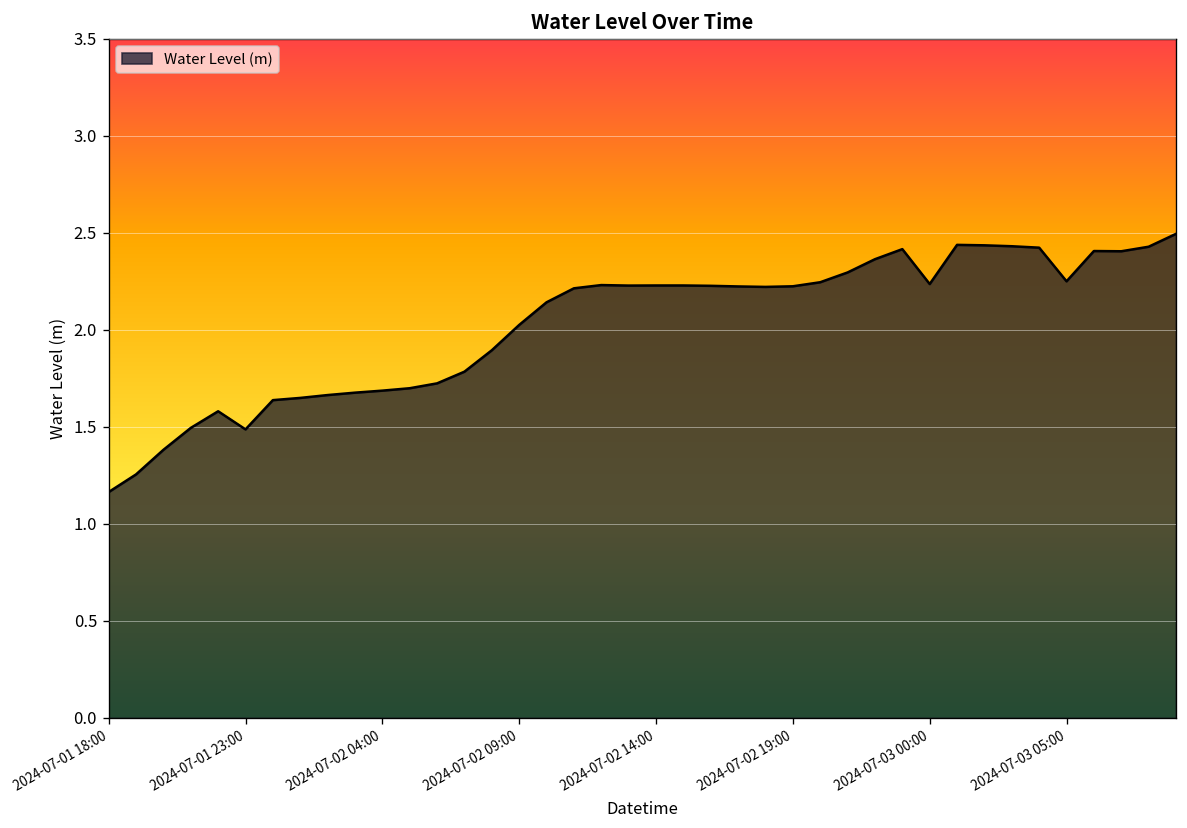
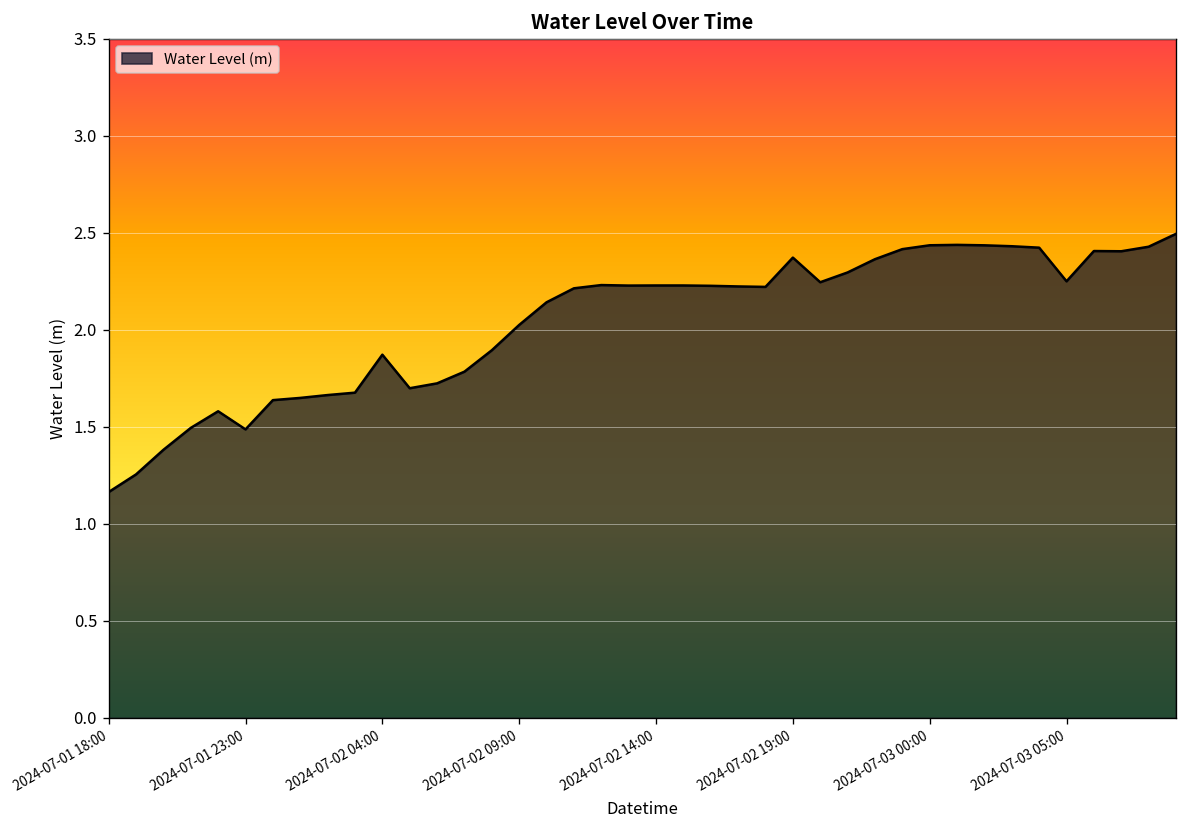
2024-07-02 04:00: 1.69 -> 1.87
2024-07-02 19:00: 2.22 -> 2.37
2024-07-03 00:00: 2.24 -> 2.44
